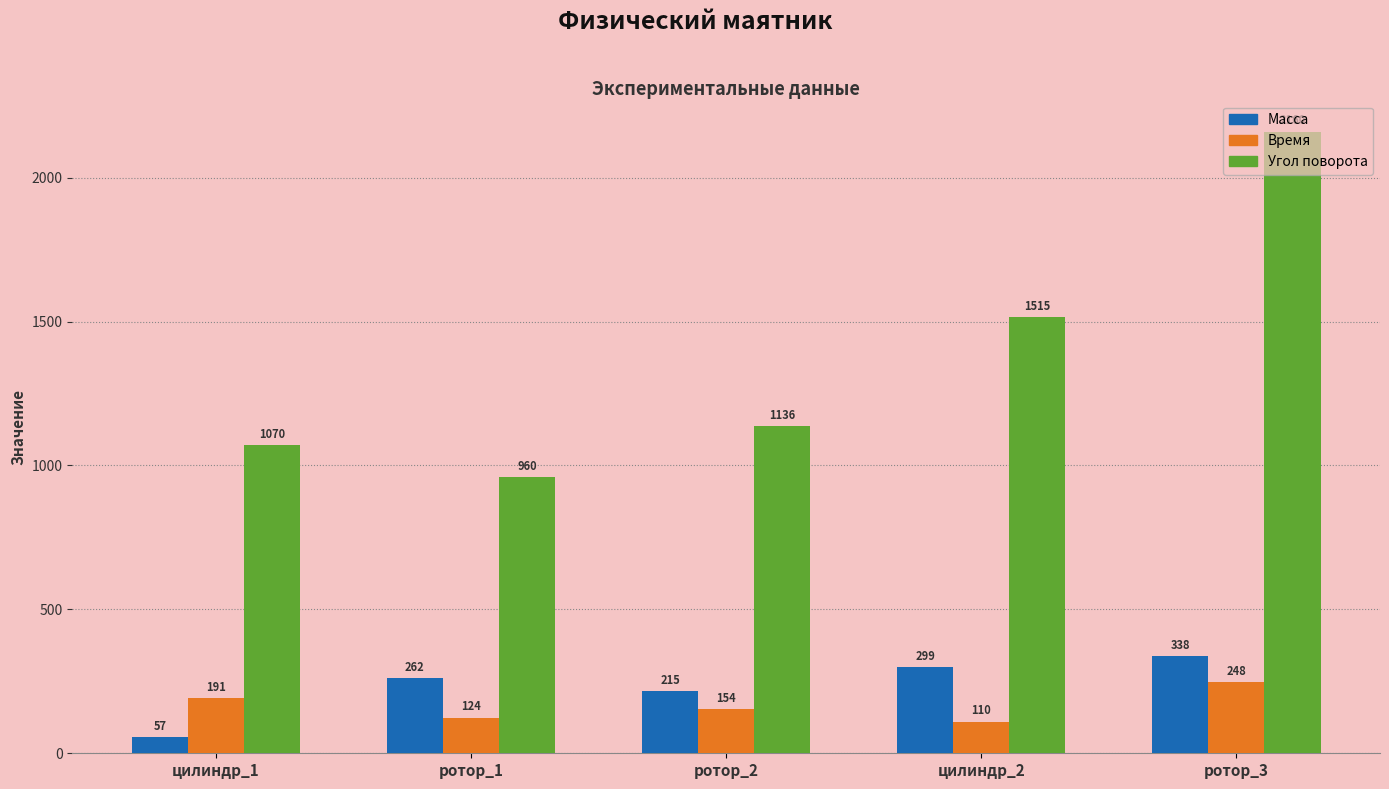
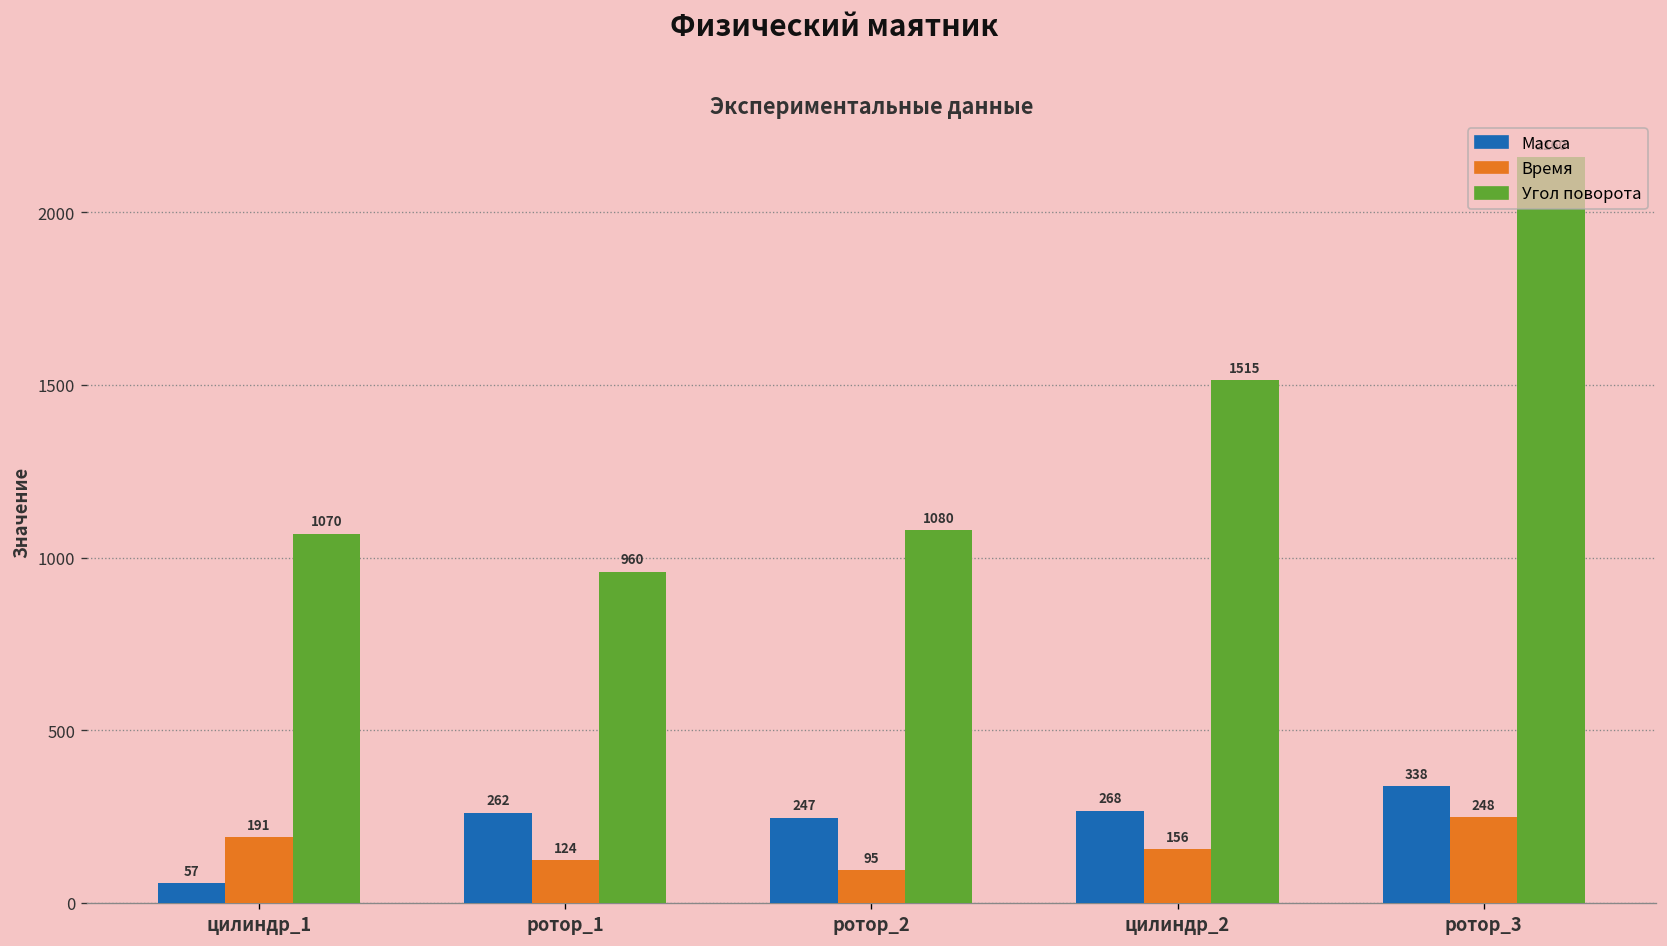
Масса, ротор_2: 215 -> 247
Время, ротор_2: 154 -> 95
Угол поворота, ротор_2: 1136 -> 1080
Масса, цилиндр_2: 299 -> 268
Время, цилиндр_2: 110 -> 156
